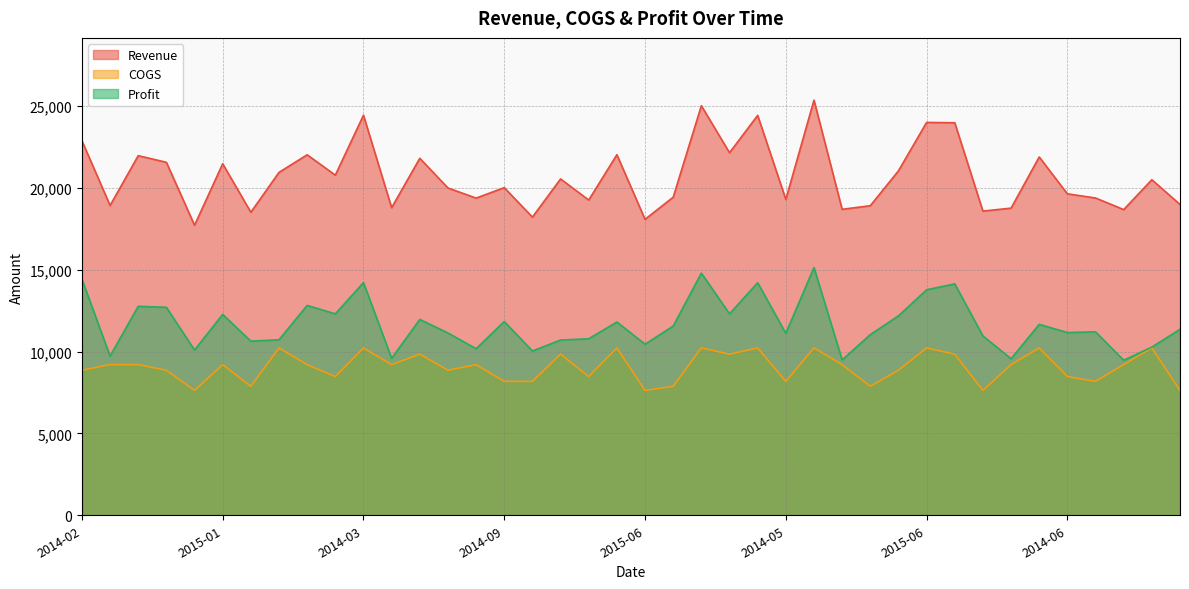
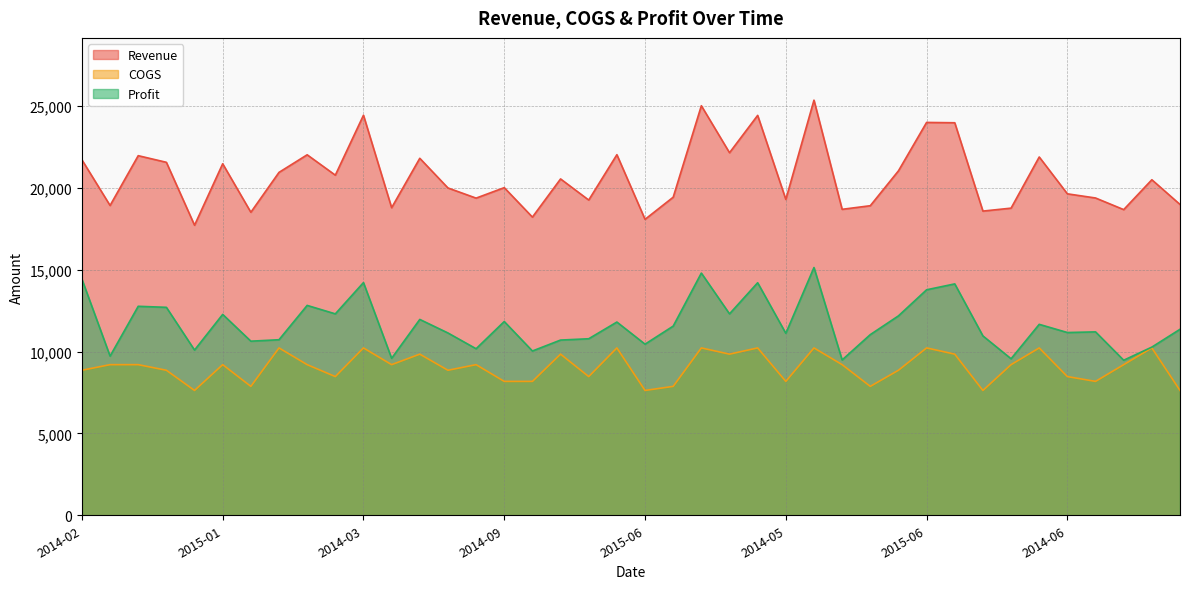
Revenue, 2014-02: 22,900 -> 21,700
